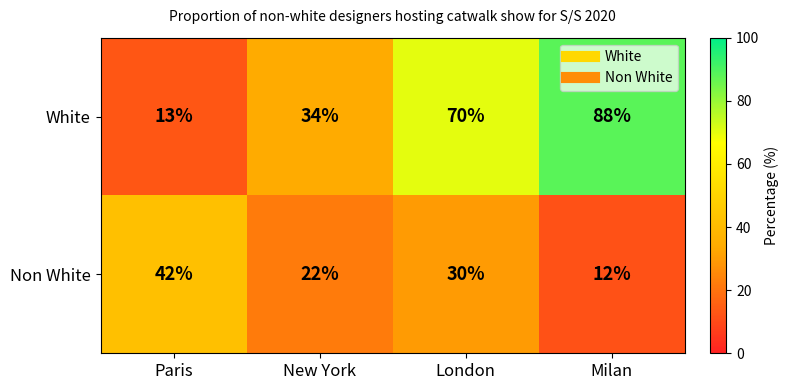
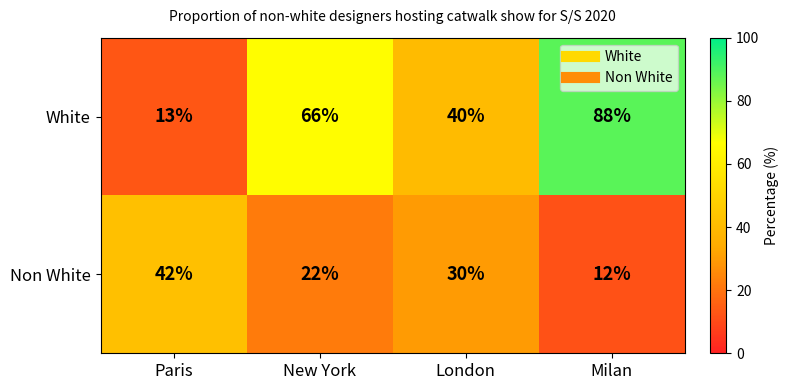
White, New York: 34% -> 66%
White, London: 70% -> 40%
